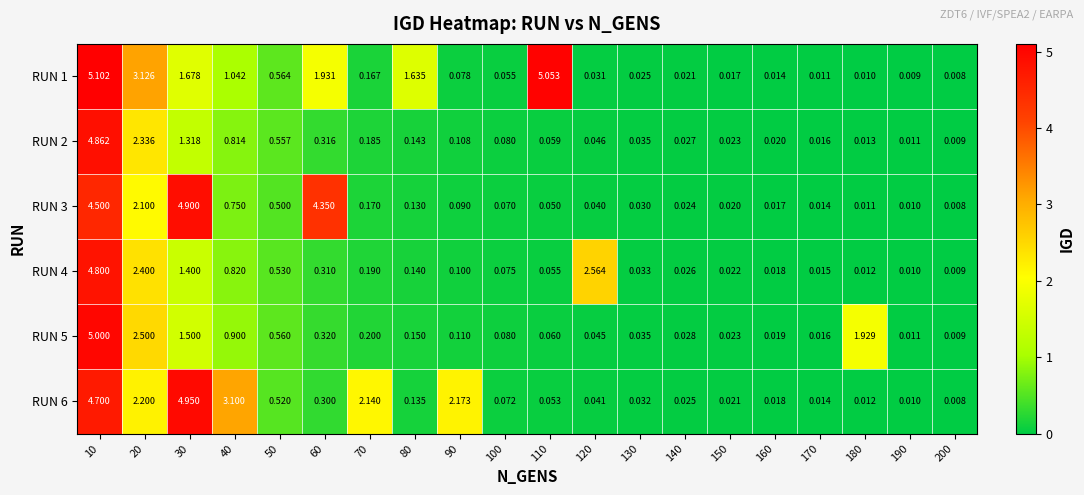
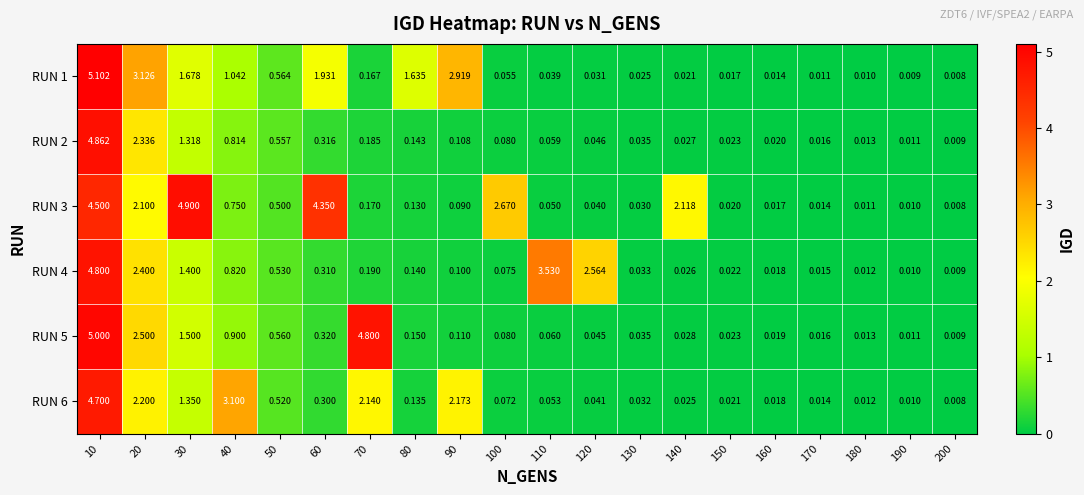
RUN 1, 90: 0.078 -> 2.919
RUN 1, 110: 5.053 -> 0.039
RUN 3, 100: 0.070 -> 2.670
RUN 3, 140: 0.024 -> 2.118
RUN 4, 110: 0.055 -> 3.530
RUN 5, 70: 0.200 -> 4.800
RUN 5, 180: 1.929 -> 0.013
RUN 6, 30: 4.950 -> 1.350
